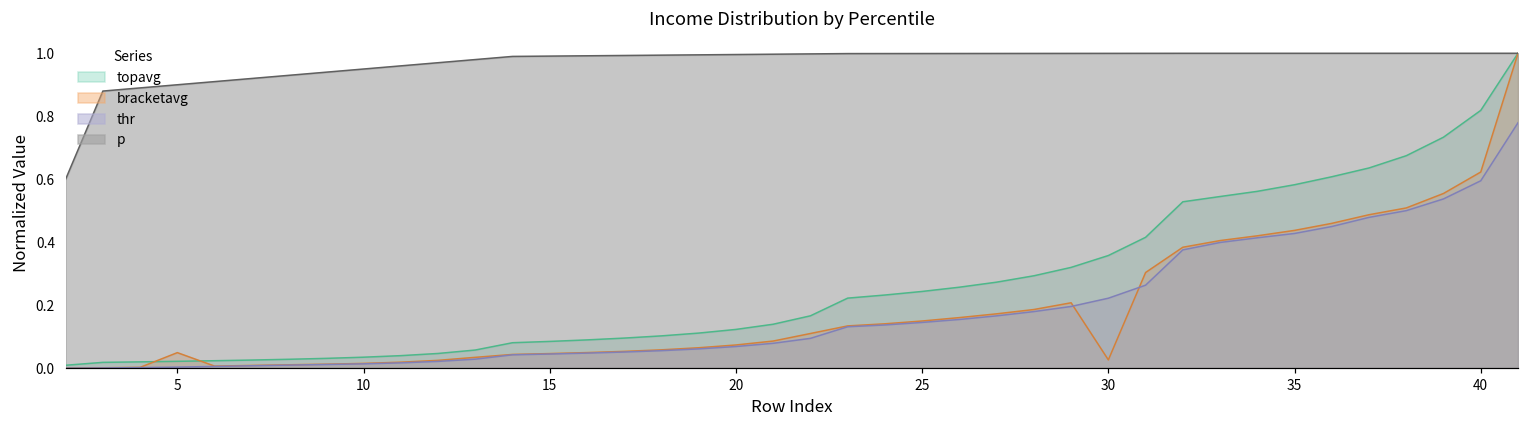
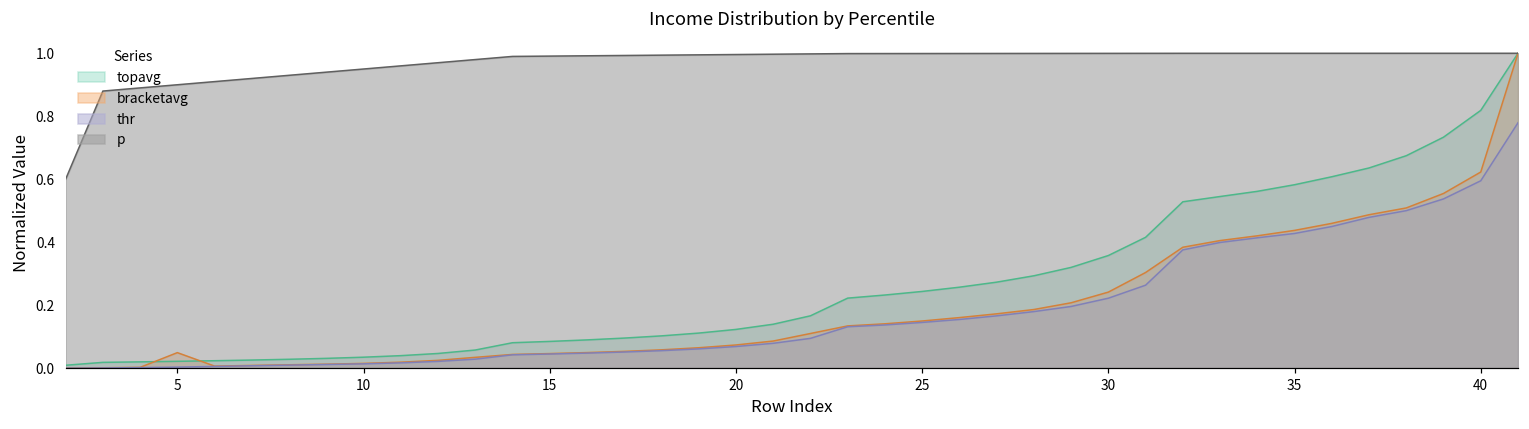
bracketavg, 30: 0.03 -> 0.24
